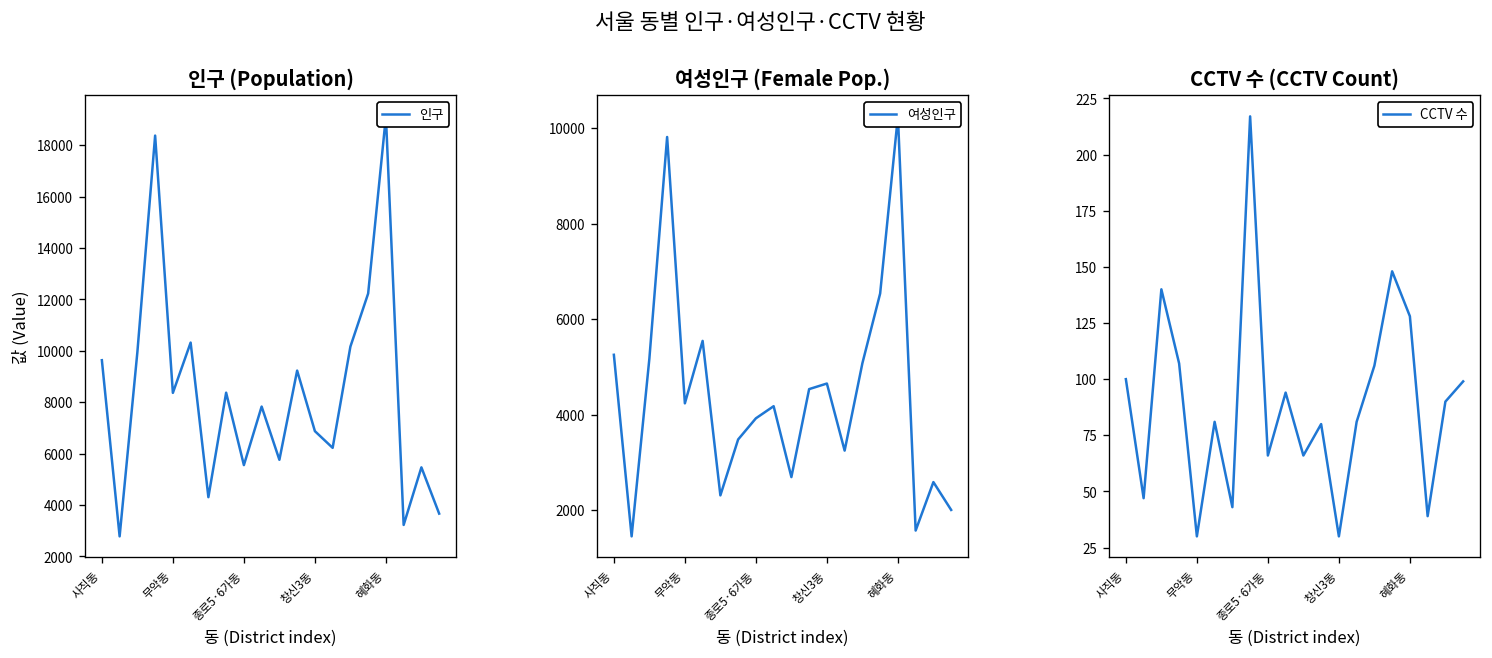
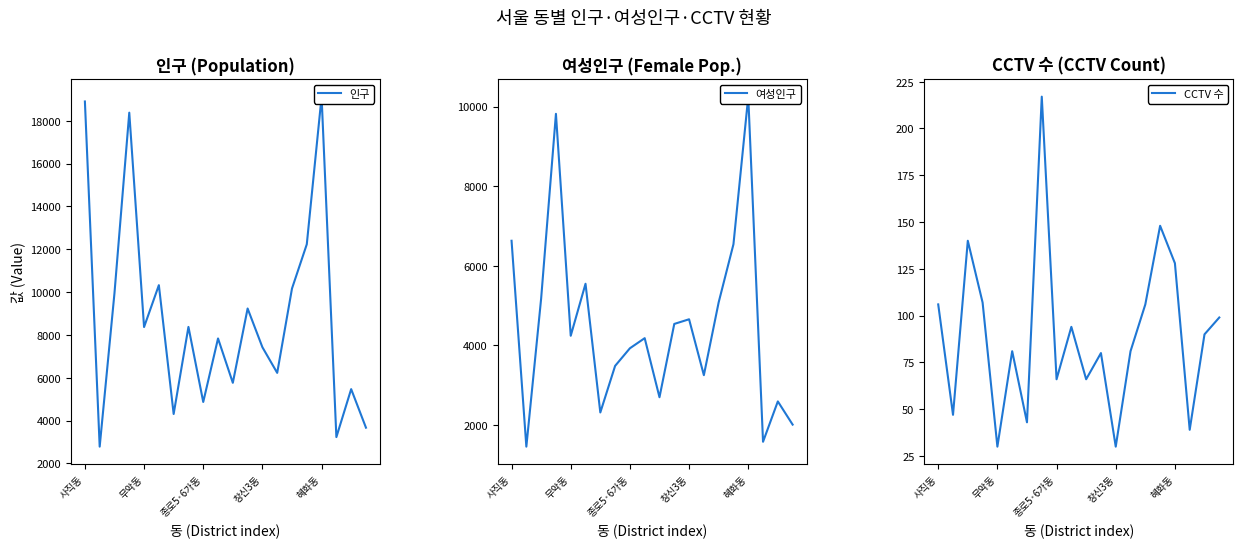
인구 (Population), 사직동: 9600 -> 18900
인구 (Population), 종로5·6가동: 5600 -> 4900
인구 (Population), 창신3동: 6900 -> 7400
여성인구 (Female Pop.), 사직동: 5300 -> 6600
CCTV 수 (CCTV Count), 사직동: 100 -> 106
